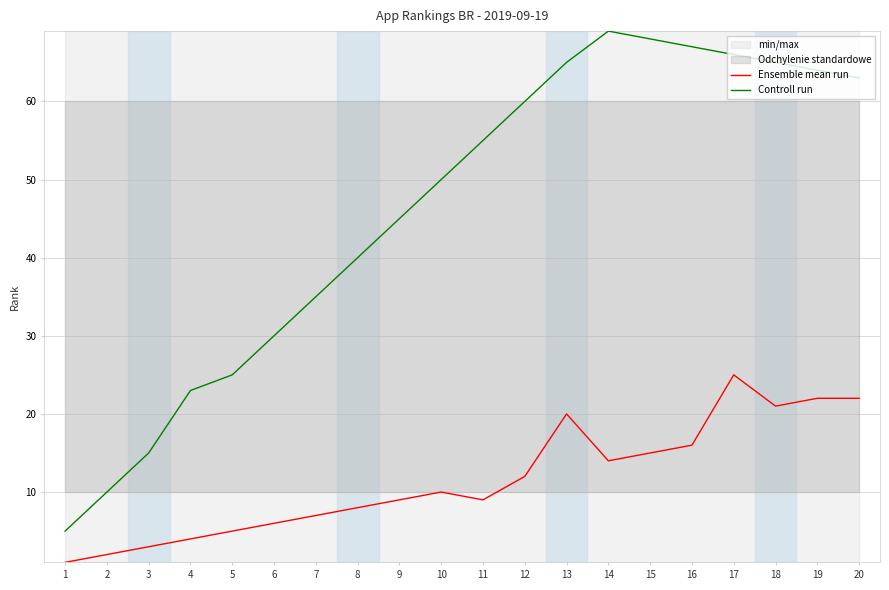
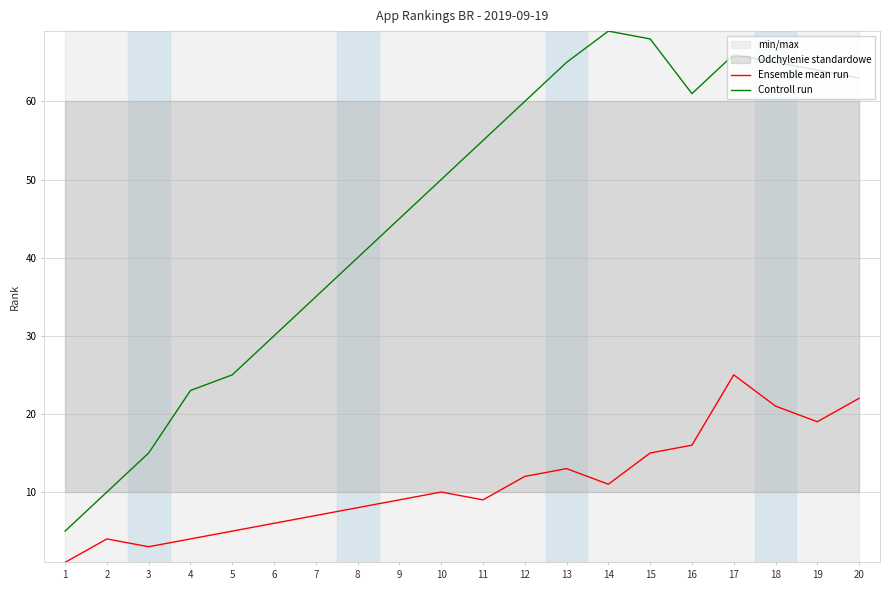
Ensemble mean run, 2: 2 -> 4
Ensemble mean run, 13: 20 -> 13
Ensemble mean run, 14: 14 -> 11
Controll run, 16: 67 -> 61
Ensemble mean run, 19: 22 -> 19
